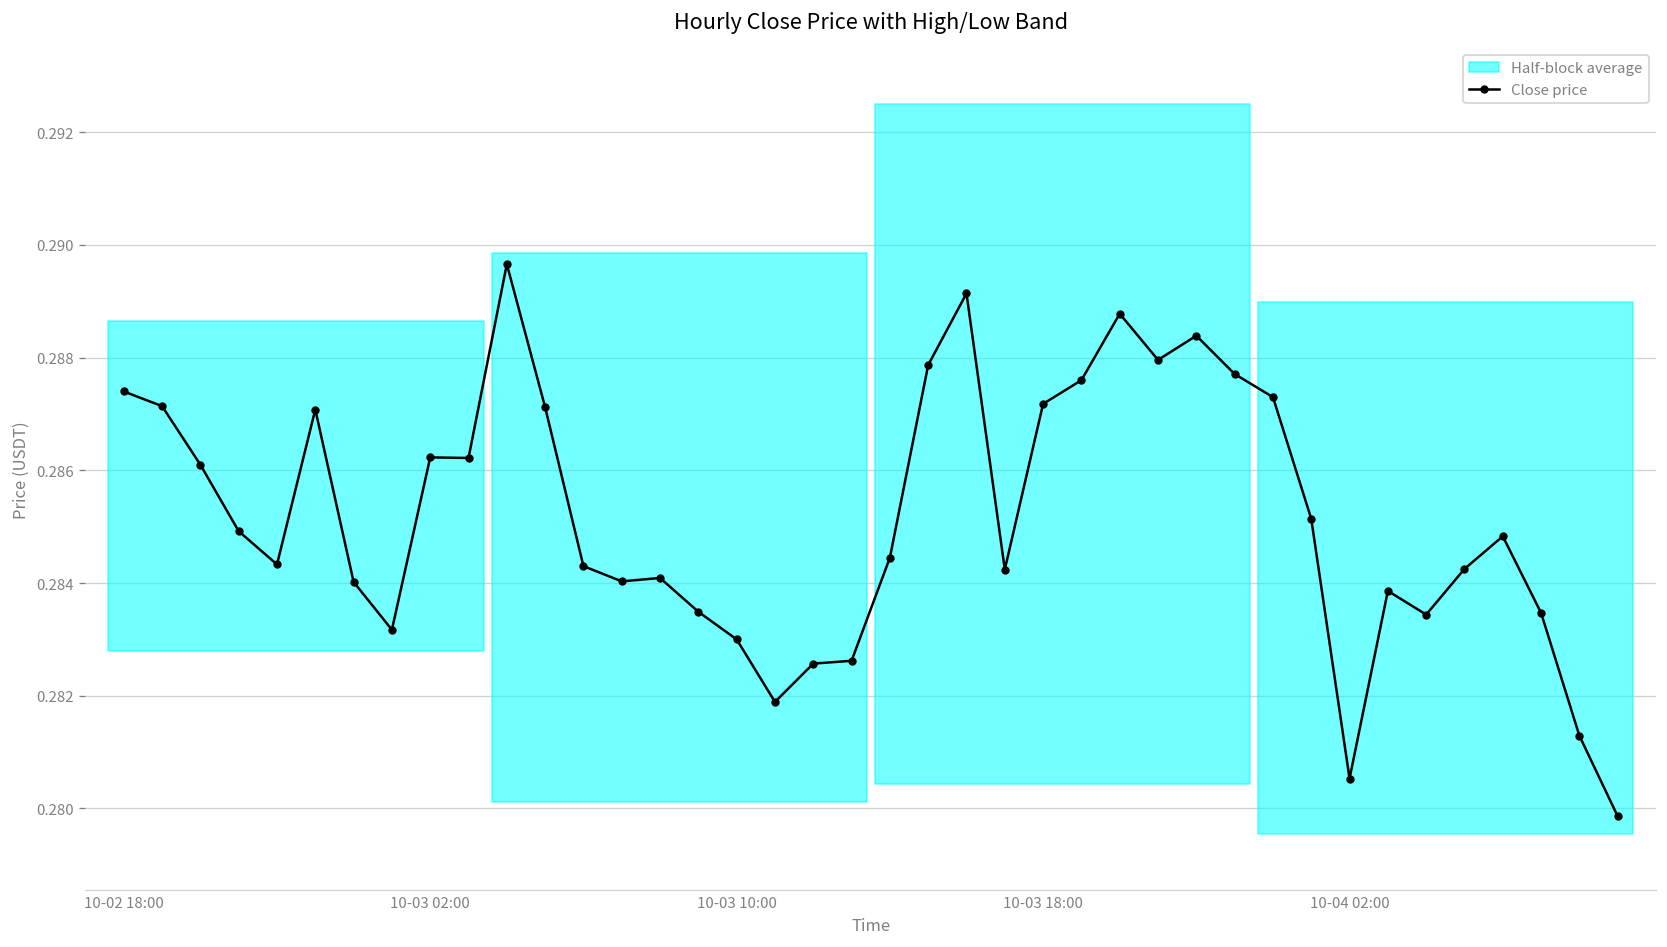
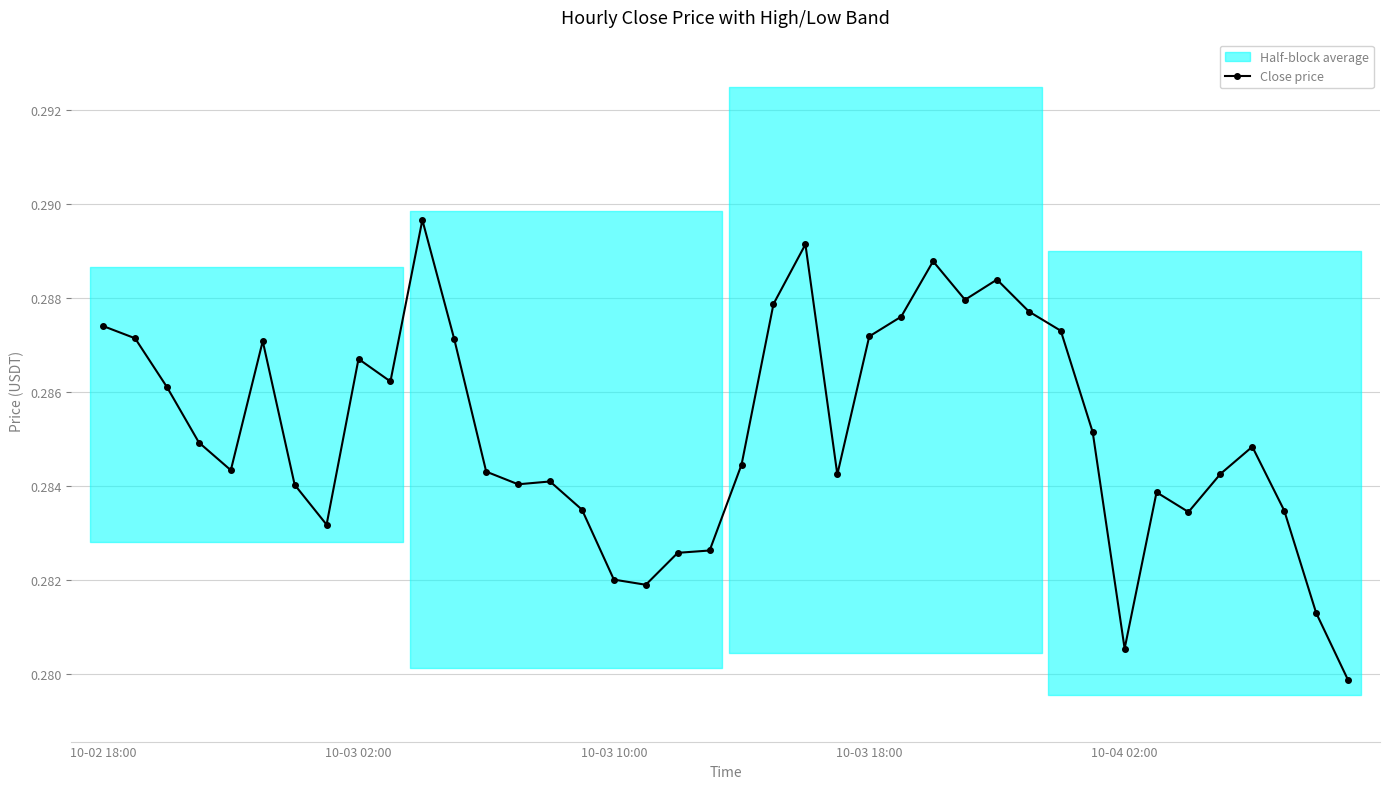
10-03 02:00: 0.2862 -> 0.2867
10-03 10:00: 0.283 -> 0.282
